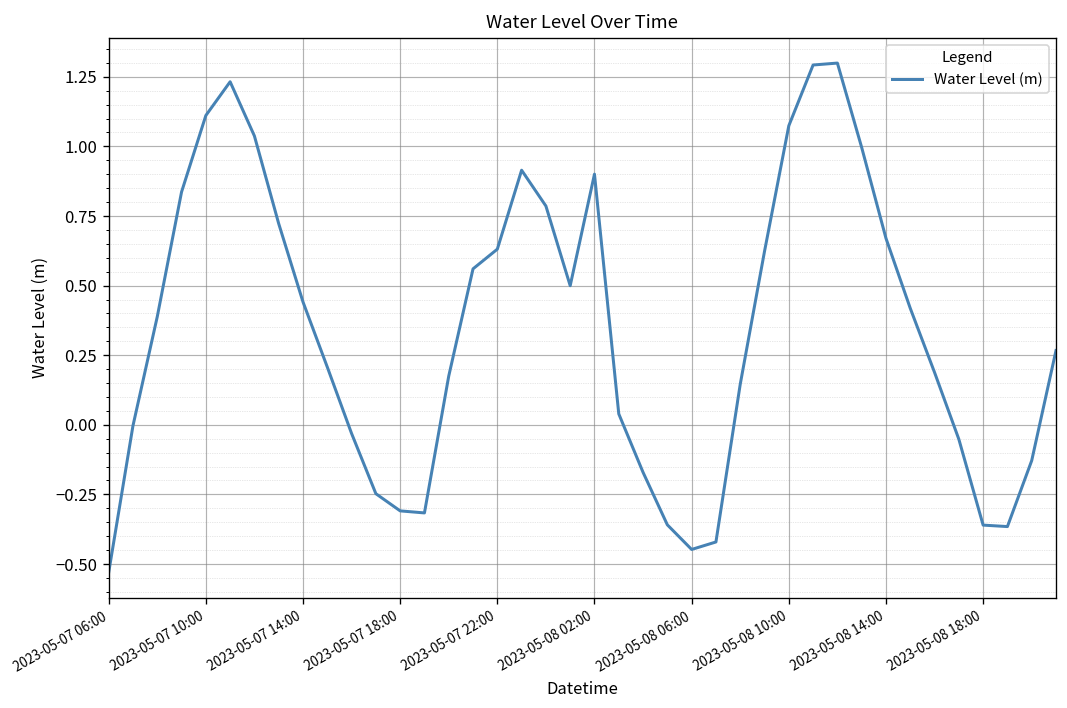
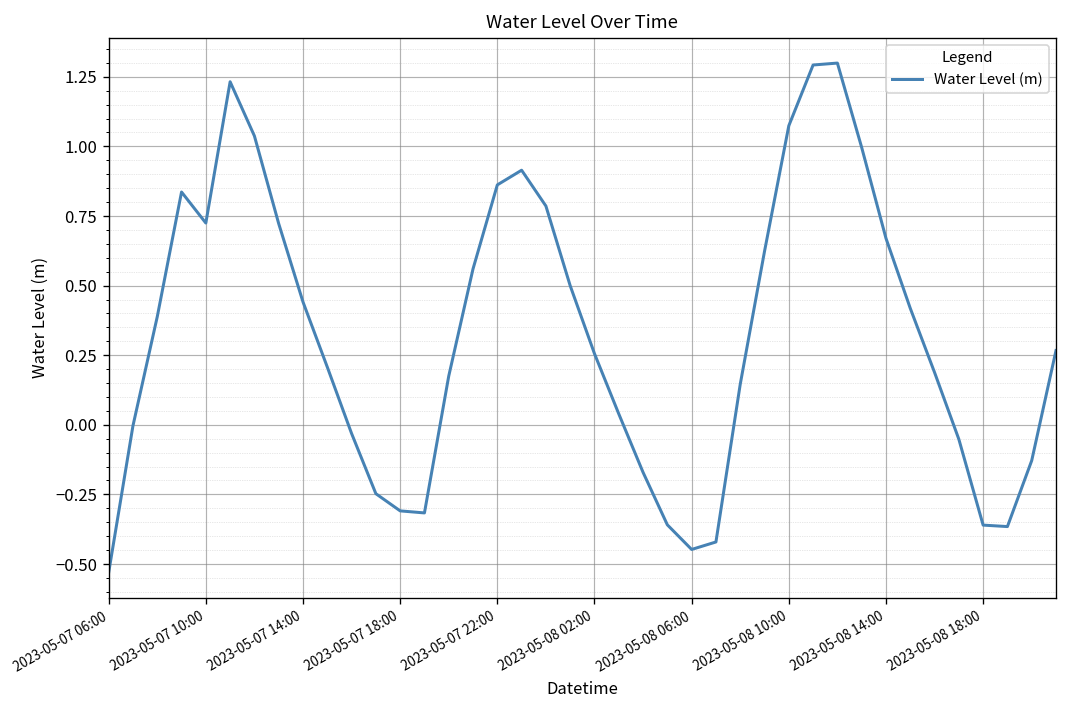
2023-05-07 10:00: 1.11 -> 0.72
2023-05-07 22:00: 0.63 -> 0.86
2023-05-08 02:00: 0.90 -> 0.26
